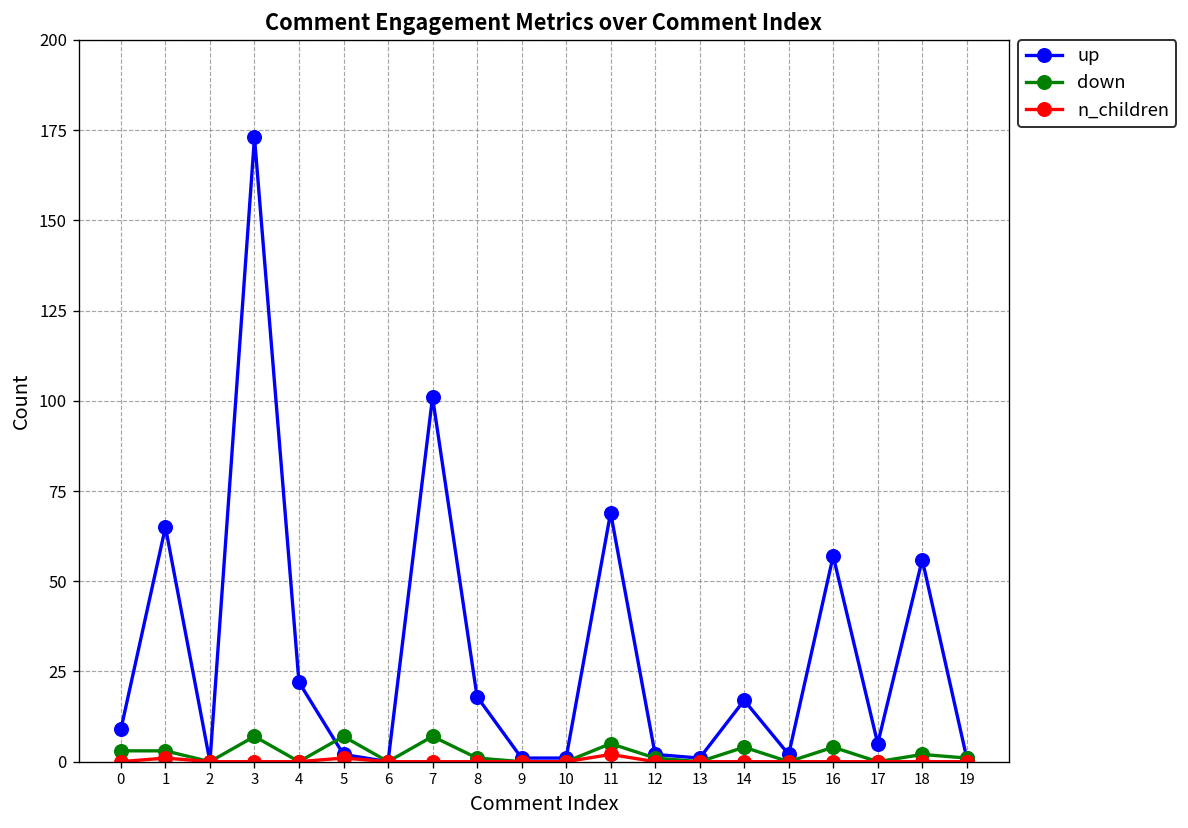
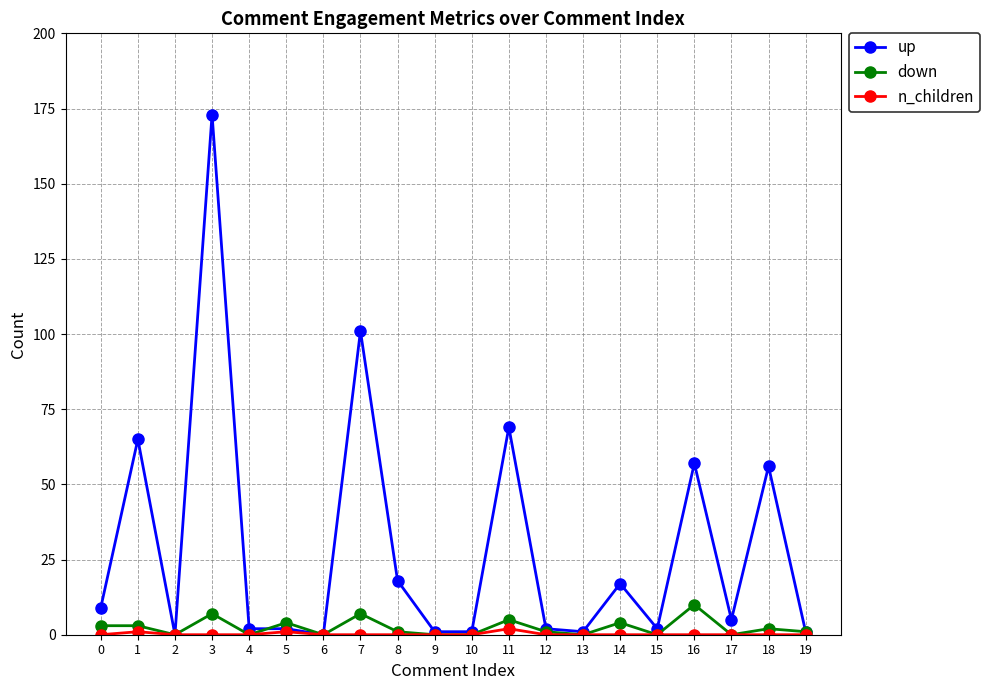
up, 4: 22 -> 2
down, 5: 7 -> 4
down, 16: 4 -> 10
